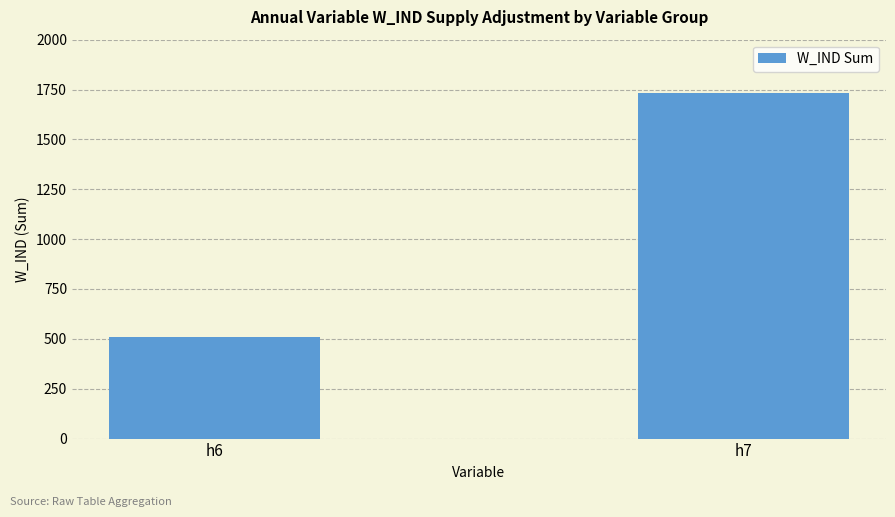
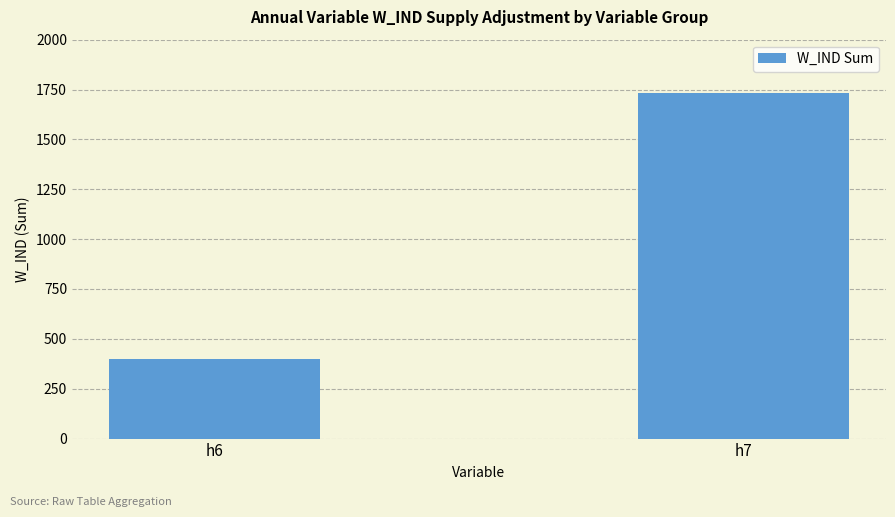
h6: 510 -> 400
